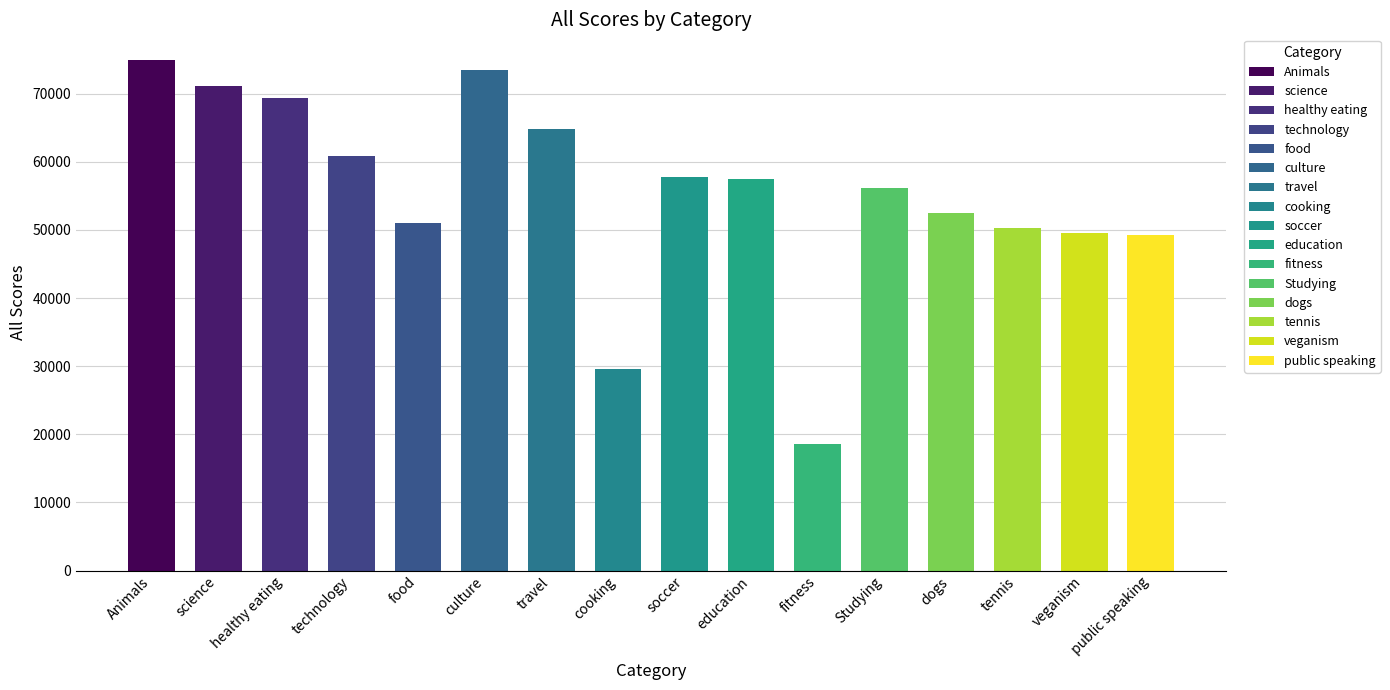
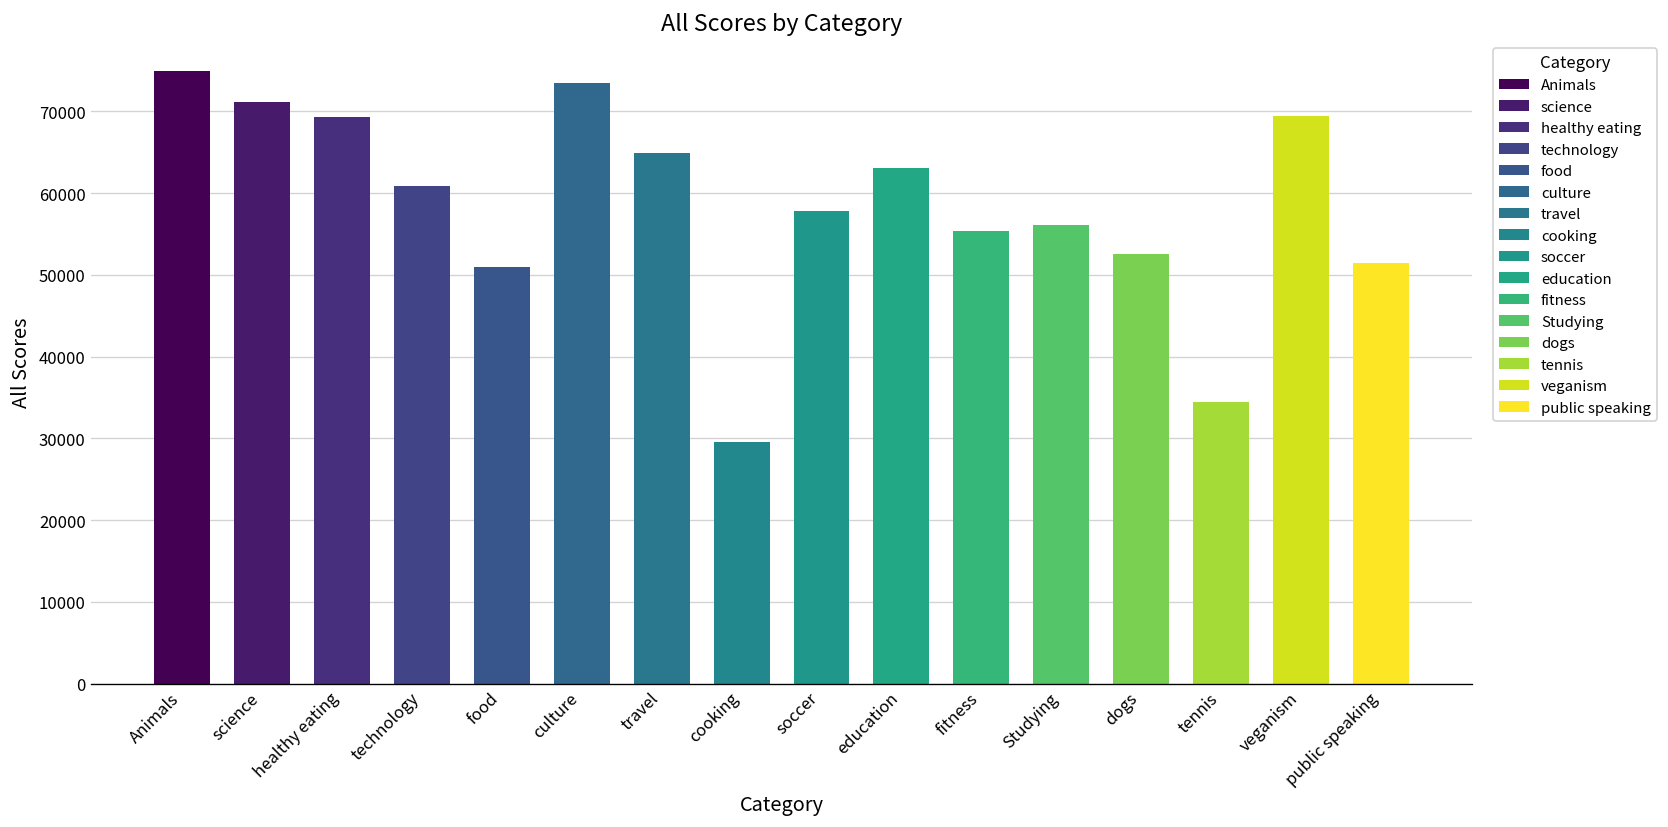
education: 57000 -> 63000
fitness: 19000 -> 55000
tennis: 50000 -> 34000
veganism: 50000 -> 69000
public speaking: 49000 -> 51000
